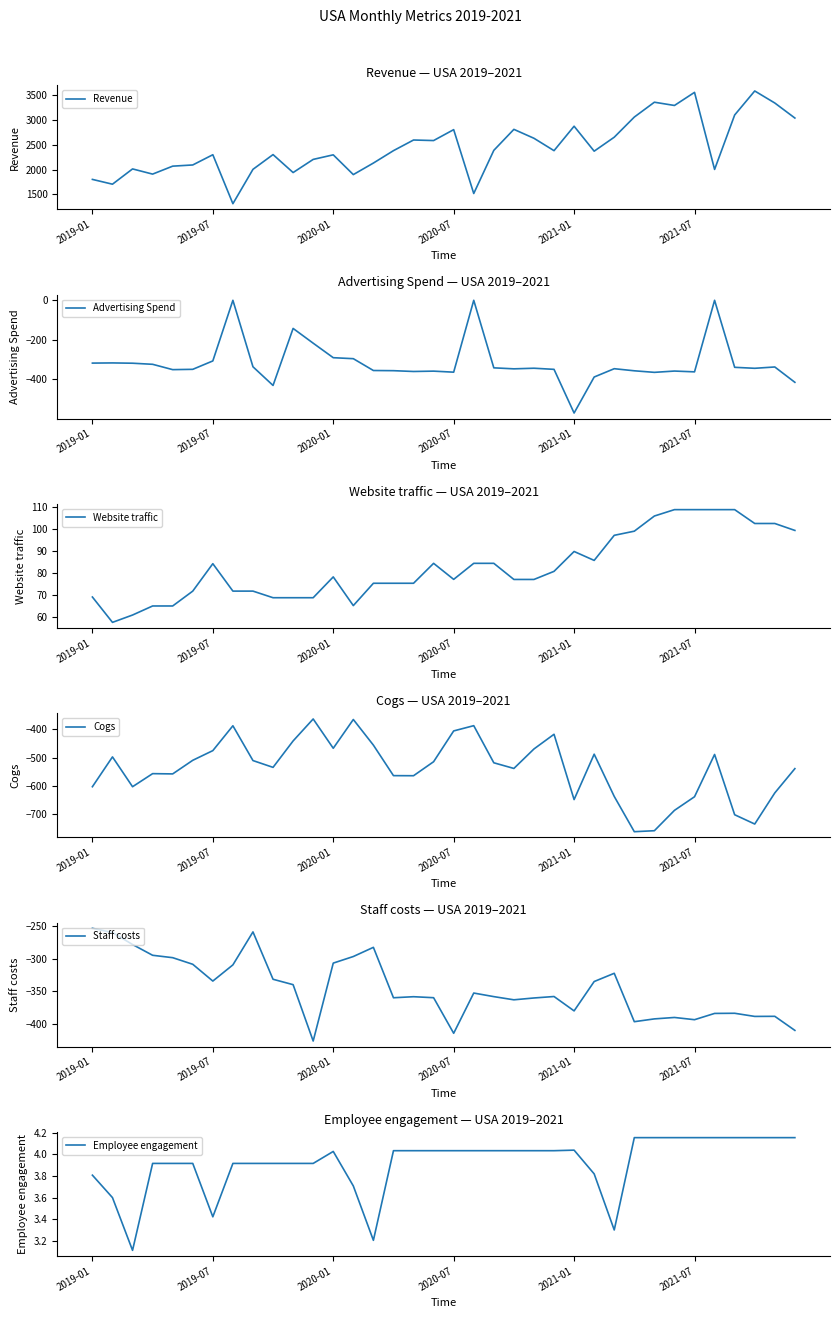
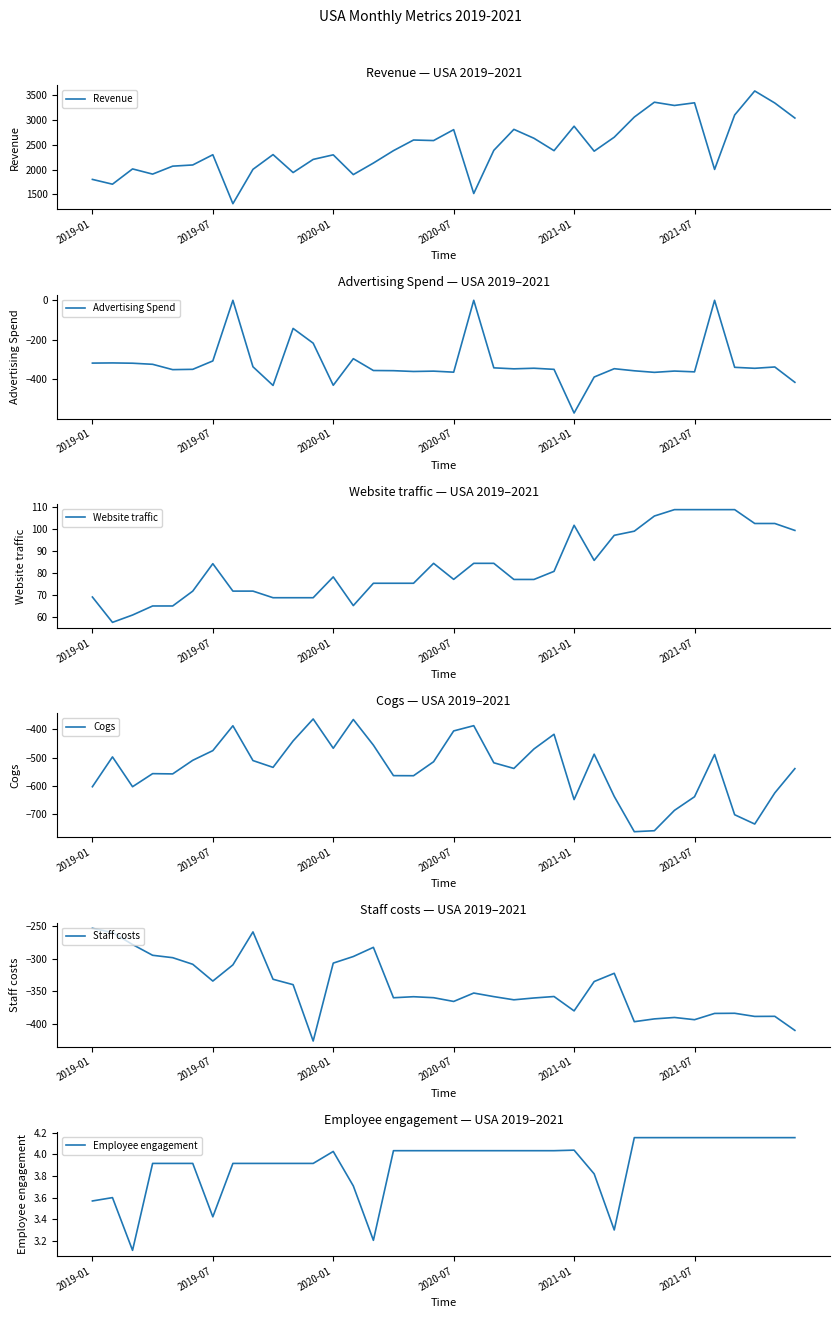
Revenue — USA 2019–2021, 2021-07: 3600 -> 3300
Advertising Spend — USA 2019–2021, 2020-01: -290 -> -430
Website traffic — USA 2019–2021, 2021-01: 90 -> 102
Staff costs — USA 2019–2021, 2020-07: -410 -> -370
Employee engagement — USA 2019–2021, 2019-01: 3.81 -> 3.57
